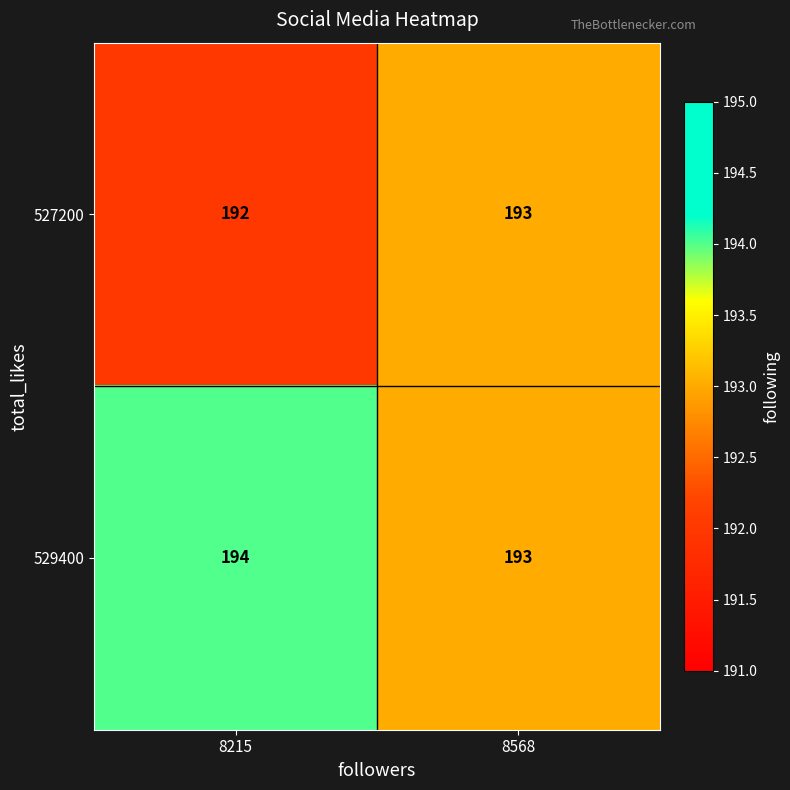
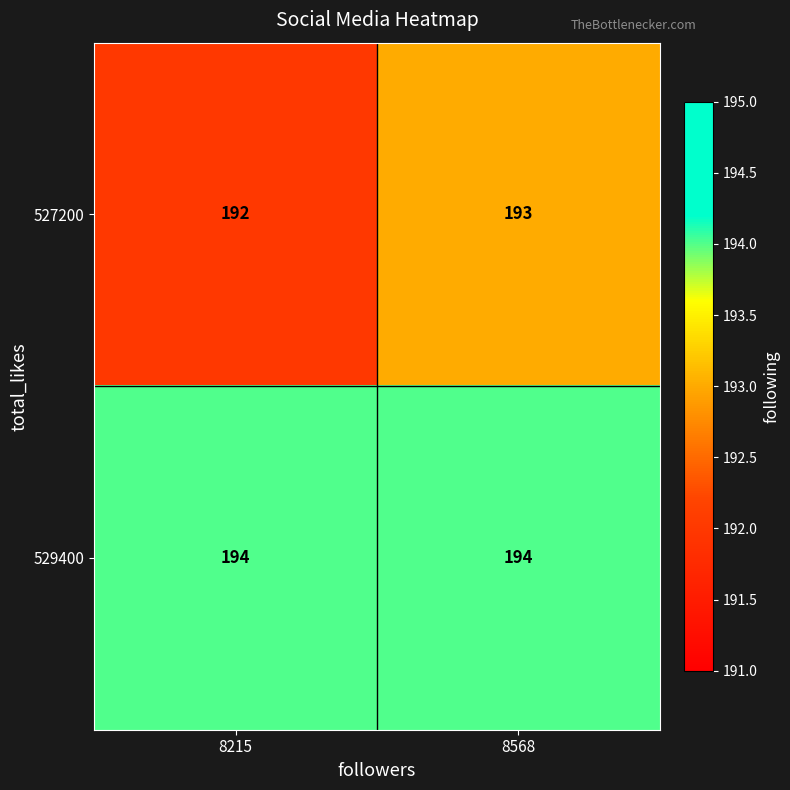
529400, 8568: 193 -> 194
